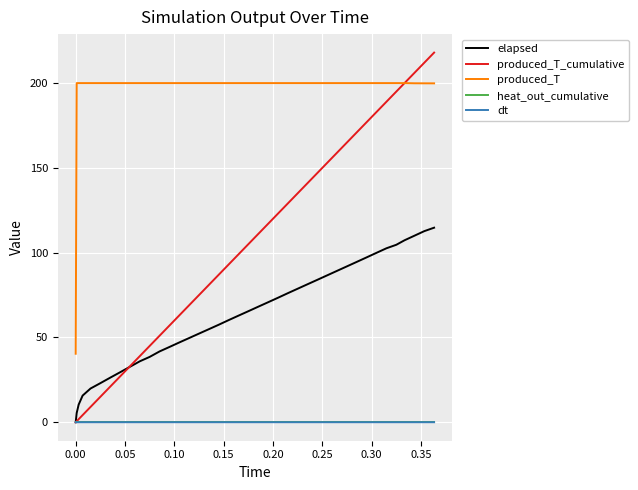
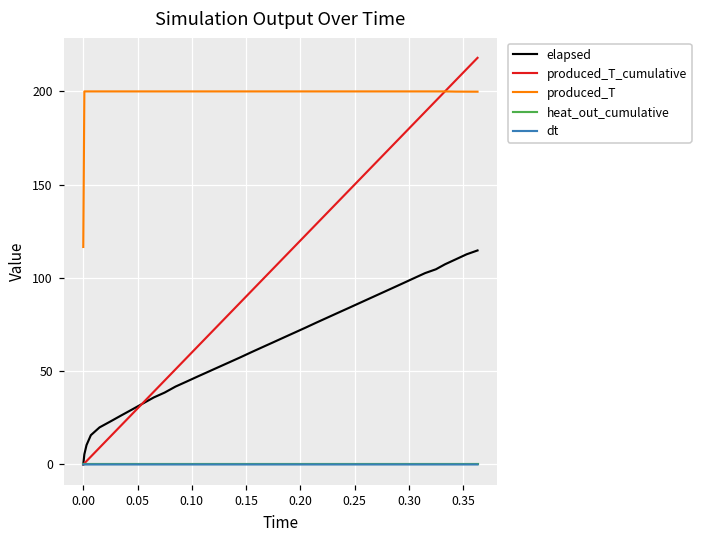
produced_T, 0.00: 40 -> 117
